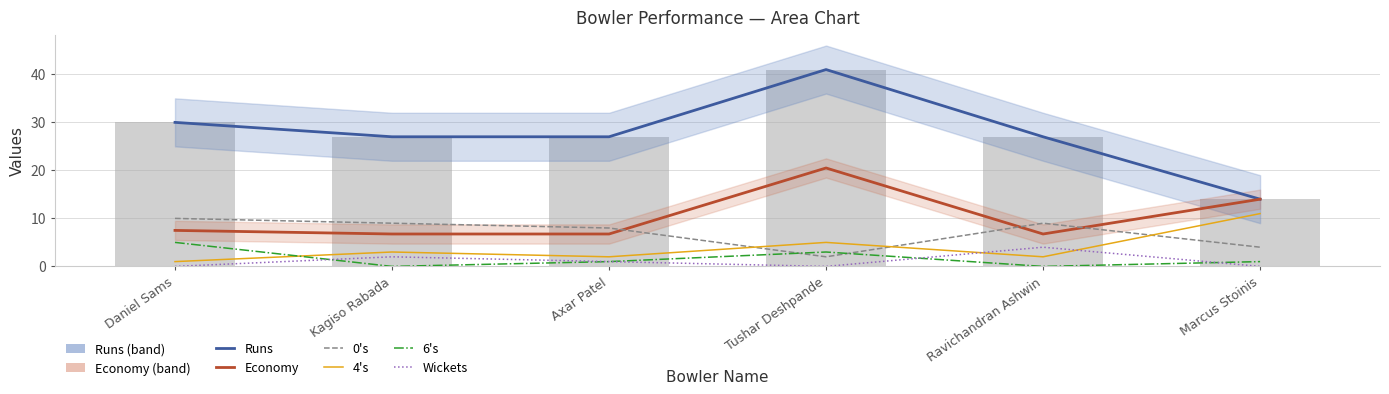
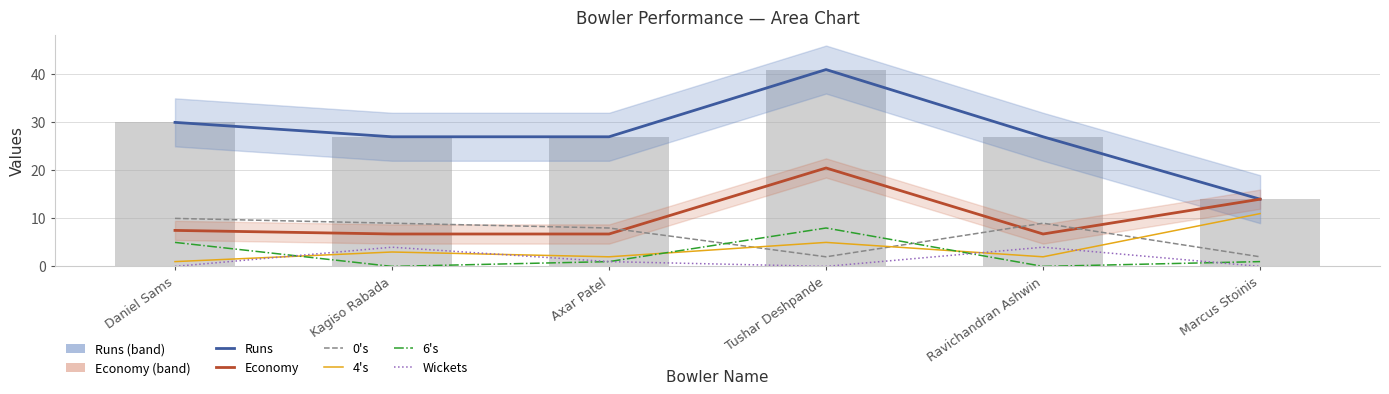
Wickets, Kagiso Rabada: 2 -> 4
6's, Tushar Deshpande: 3 -> 8
0's, Marcus Stoinis: 4 -> 2
